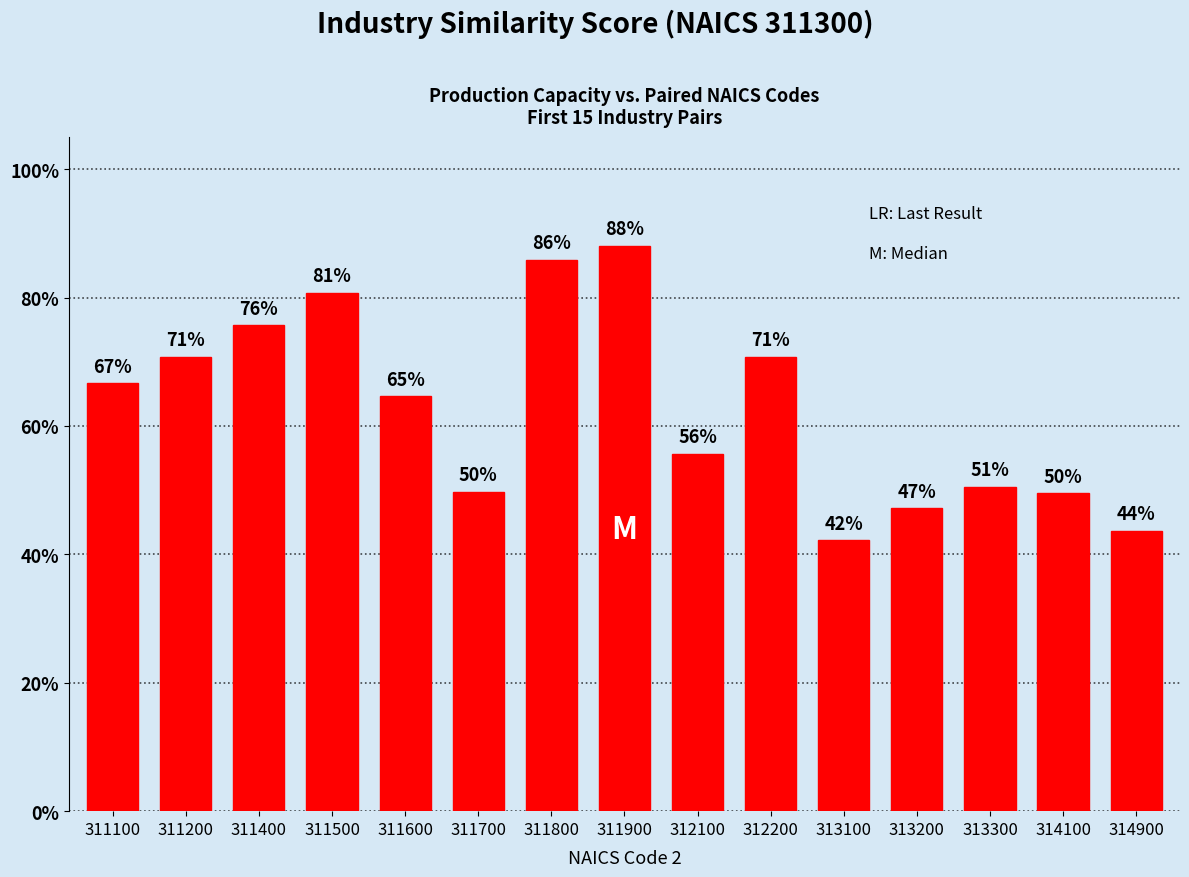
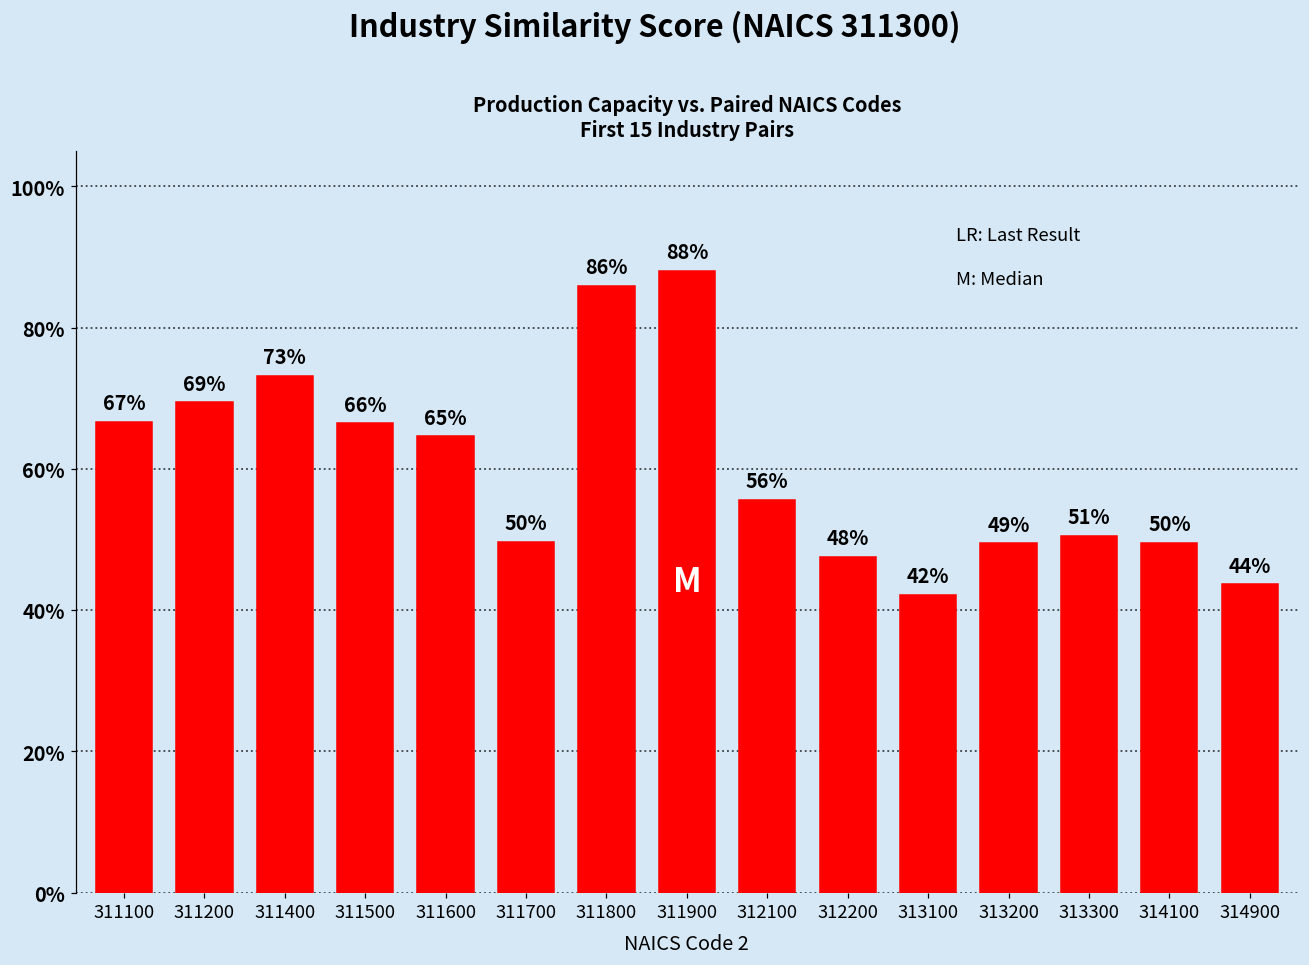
311200: 71% -> 69%
311400: 76% -> 73%
311500: 81% -> 66%
312200: 71% -> 48%
313200: 47% -> 49%
